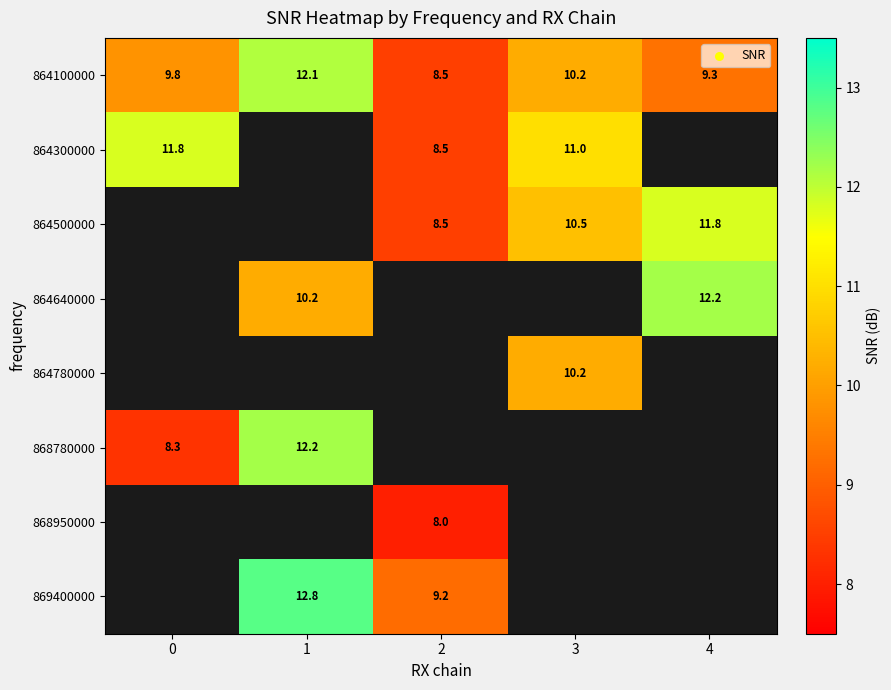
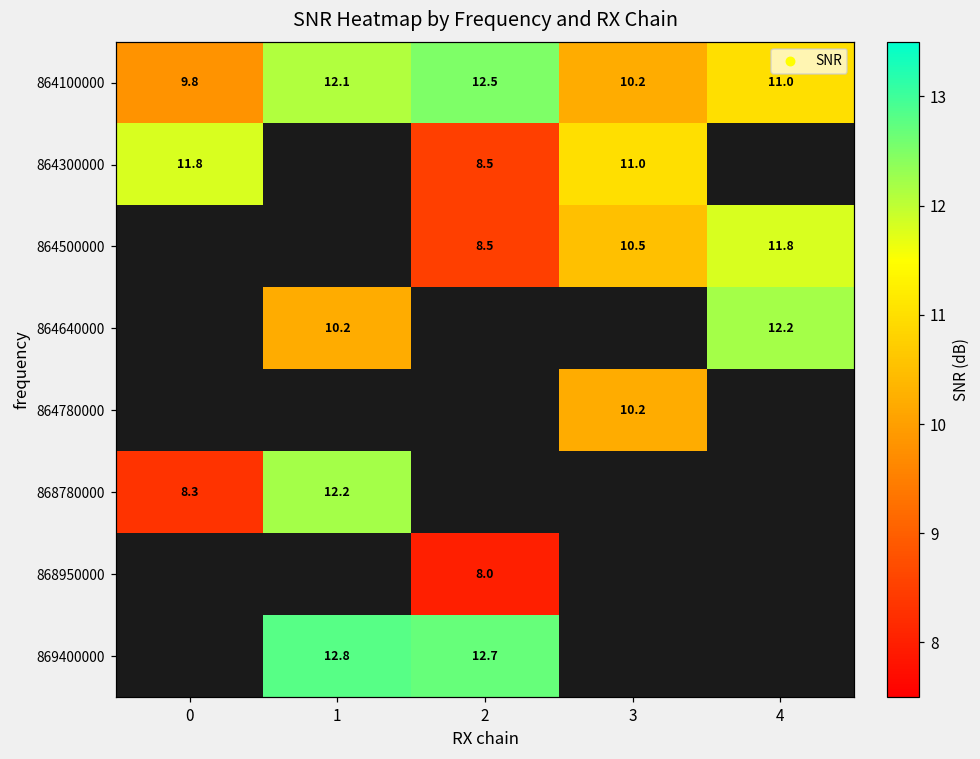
864100000, 2: 8.5 -> 12.5
864100000, 4: 9.3 -> 11.0
869400000, 2: 9.2 -> 12.7
